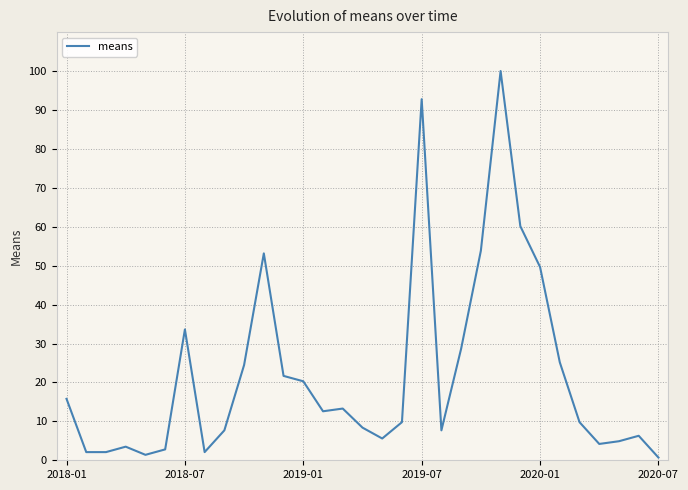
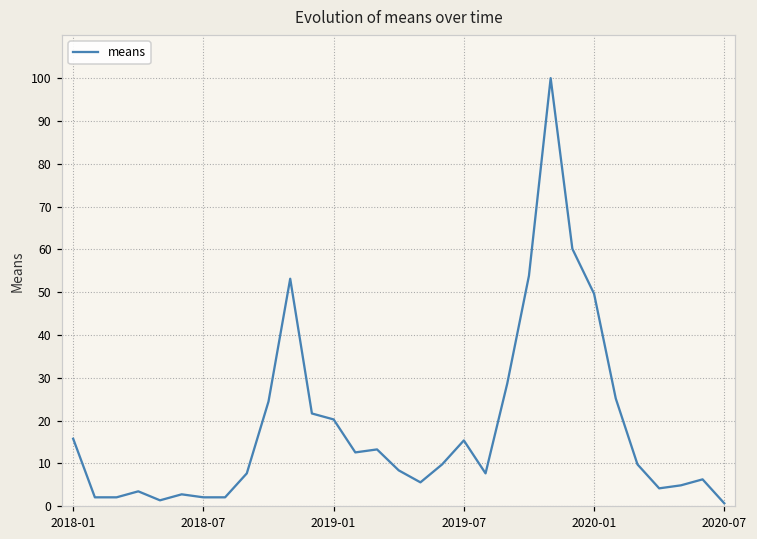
2018-07: 34 -> 2
2019-07: 93 -> 15
